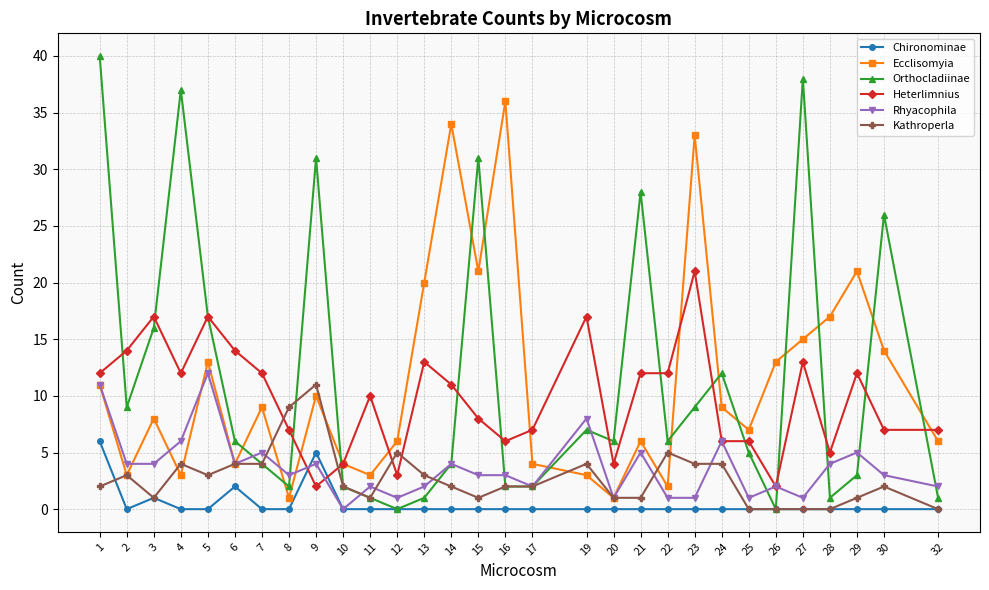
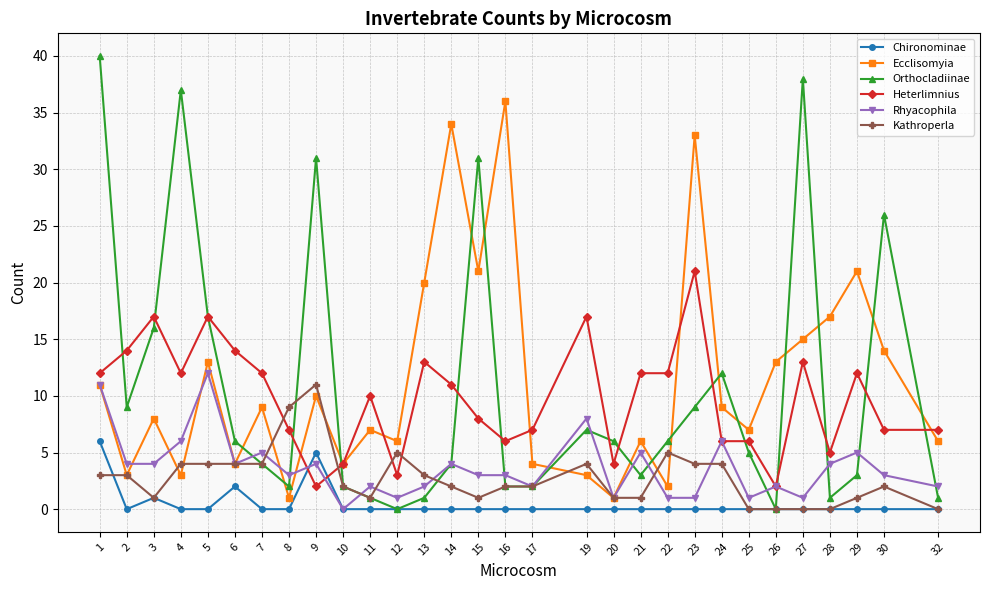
Kathroperla, 1: 2 -> 3
Kathroperla, 5: 3 -> 4
Ecclisomyia, 11: 3 -> 7
Orthocladiinae, 21: 28 -> 3
